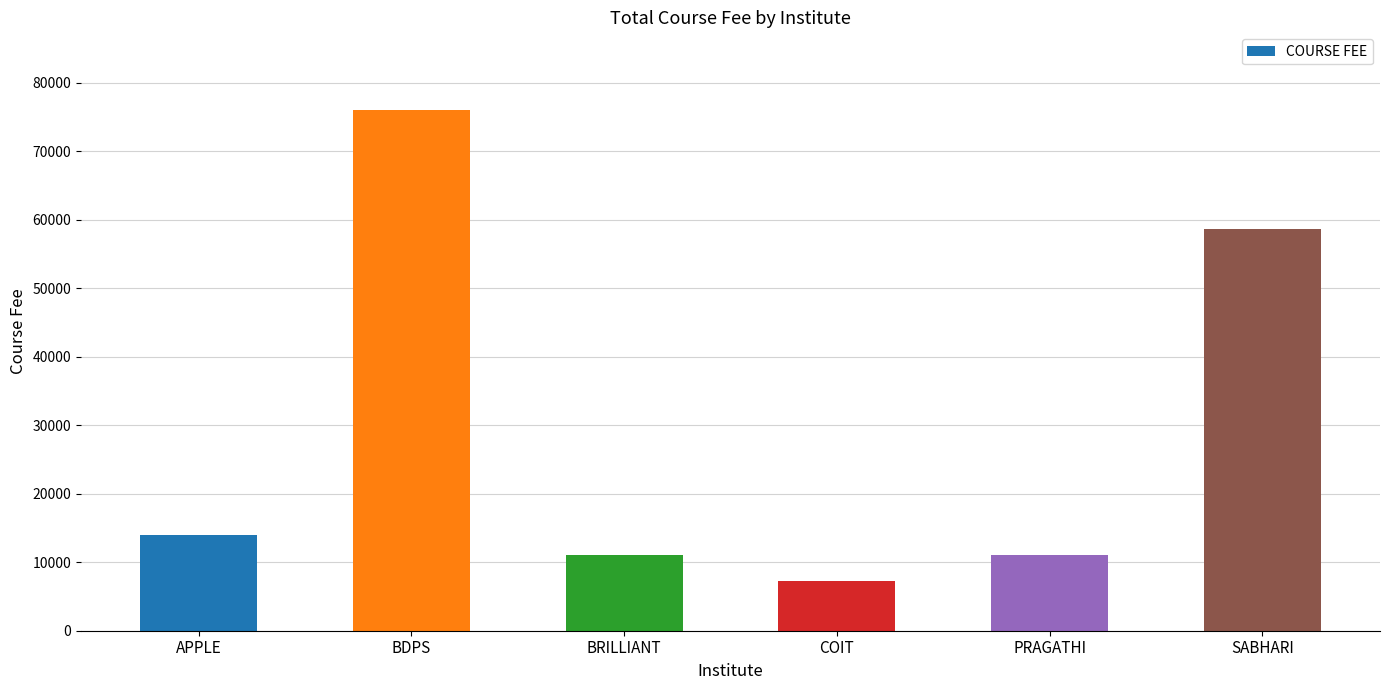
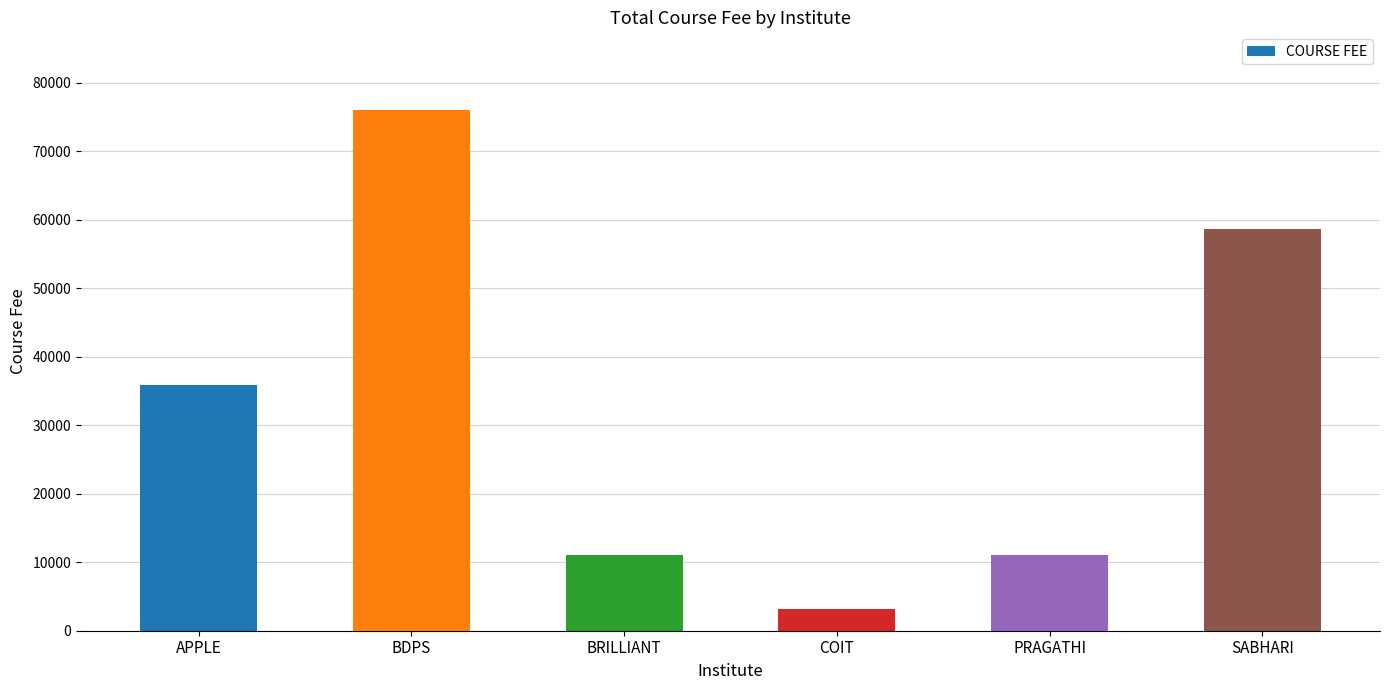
APPLE: 14000 -> 36000
COIT: 7000 -> 3000
